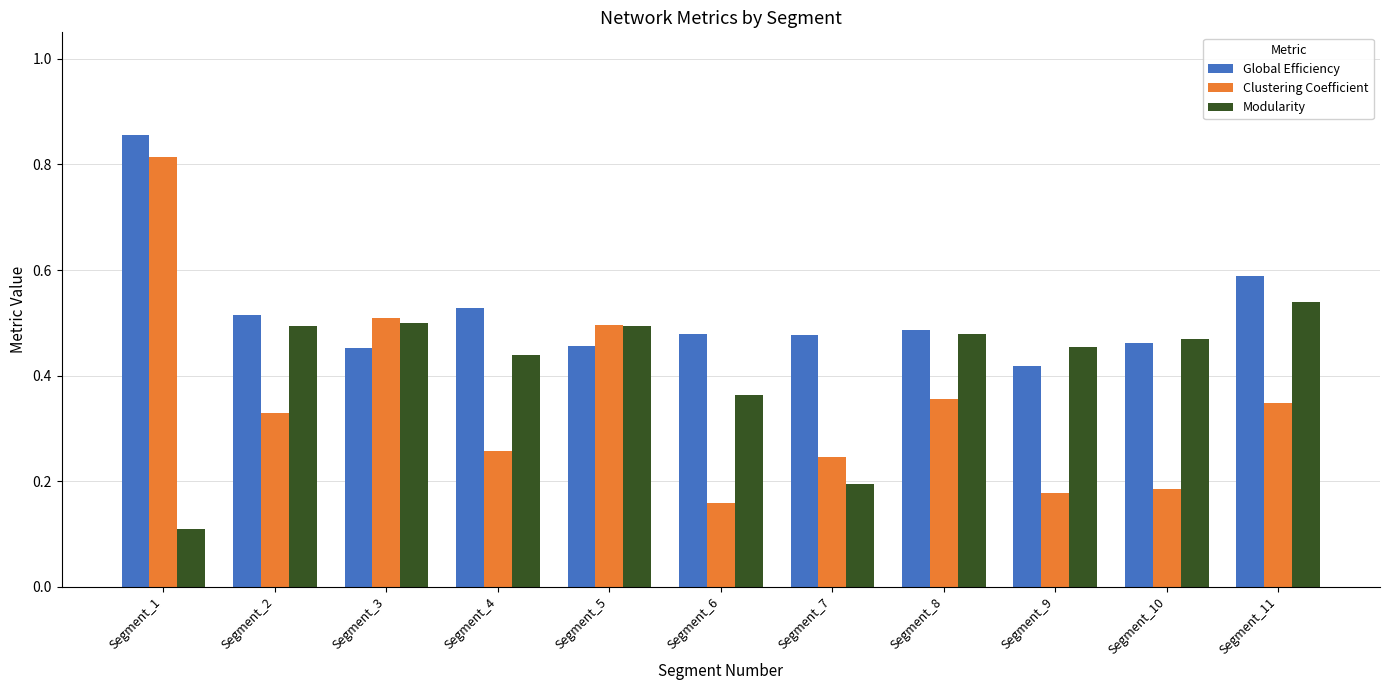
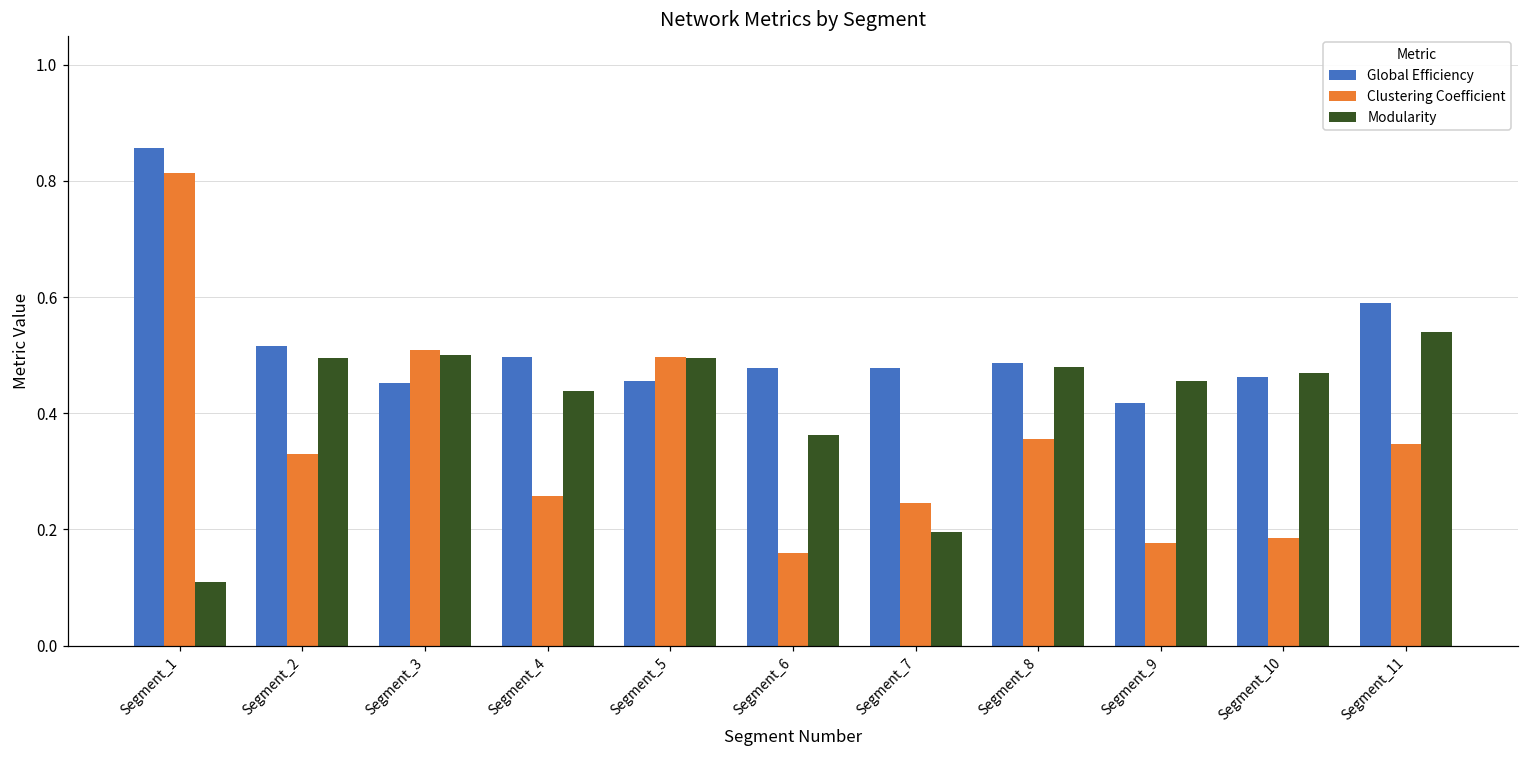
Global Efficiency, Segment_4: 0.53 -> 0.50
